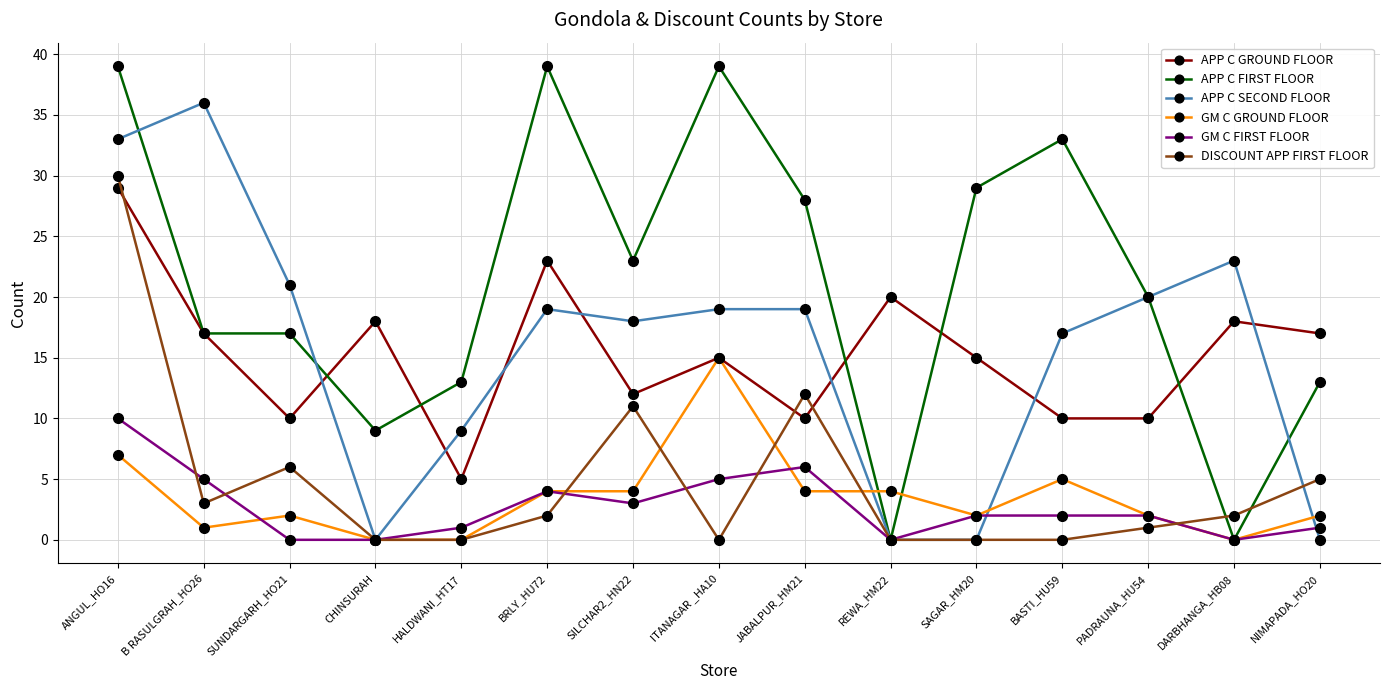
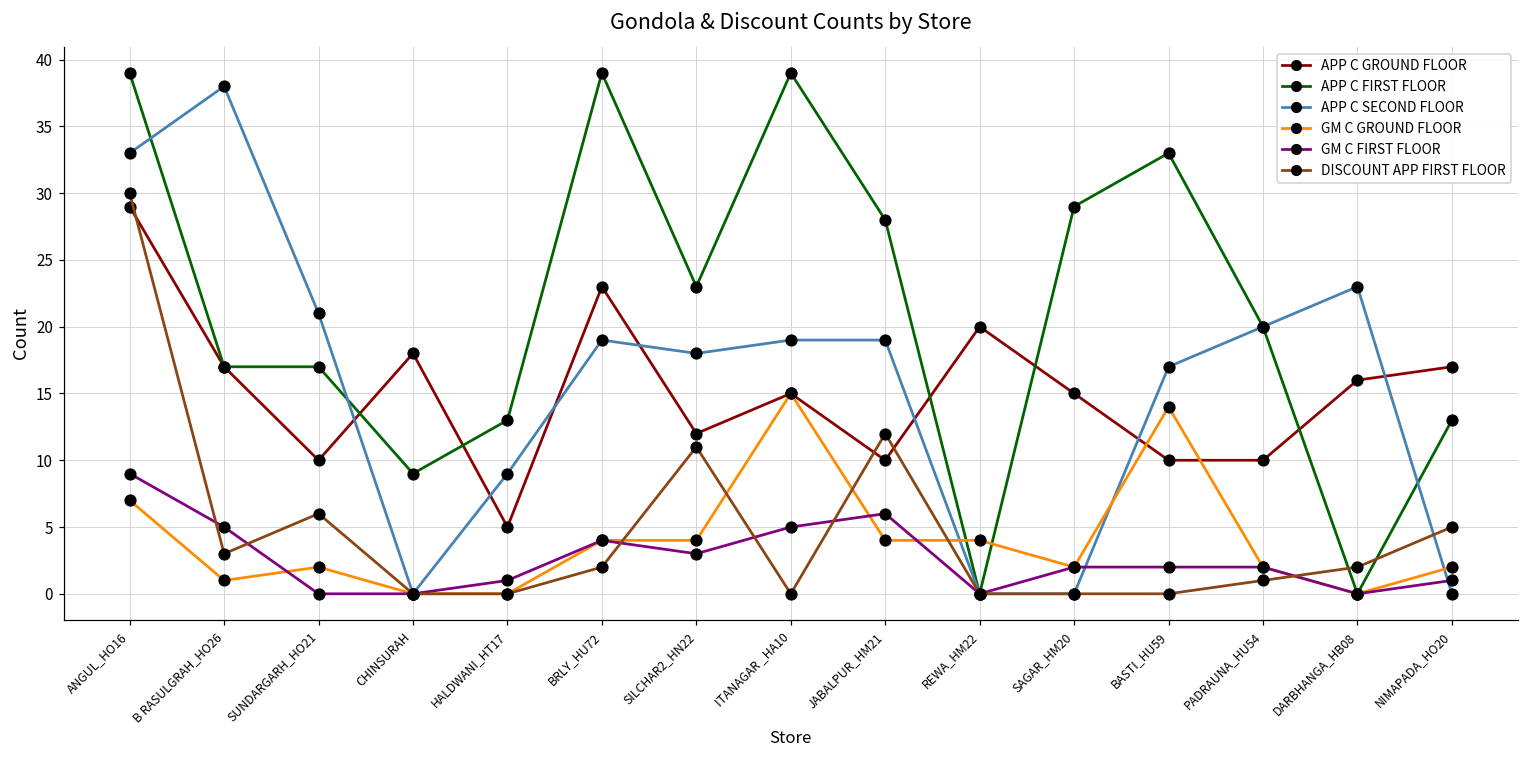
GM C FIRST FLOOR, ANGUL_HO16: 10 -> 9
APP C SECOND FLOOR, B RASULGRAH_HO26: 36 -> 38
GM C GROUND FLOOR, BASTI_HU59: 5 -> 14
APP C GROUND FLOOR, DARBHANGA_HB08: 18 -> 16
